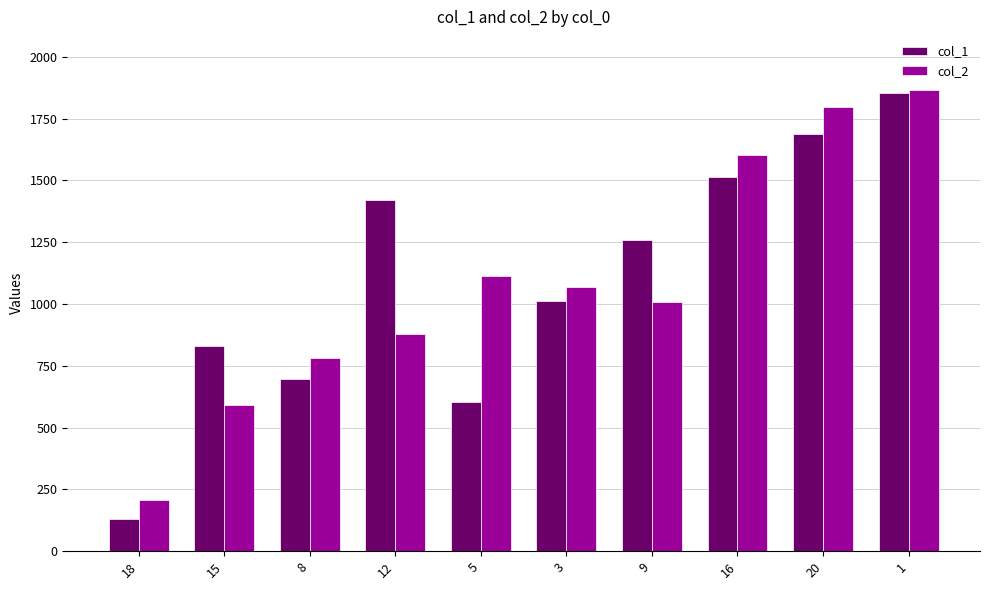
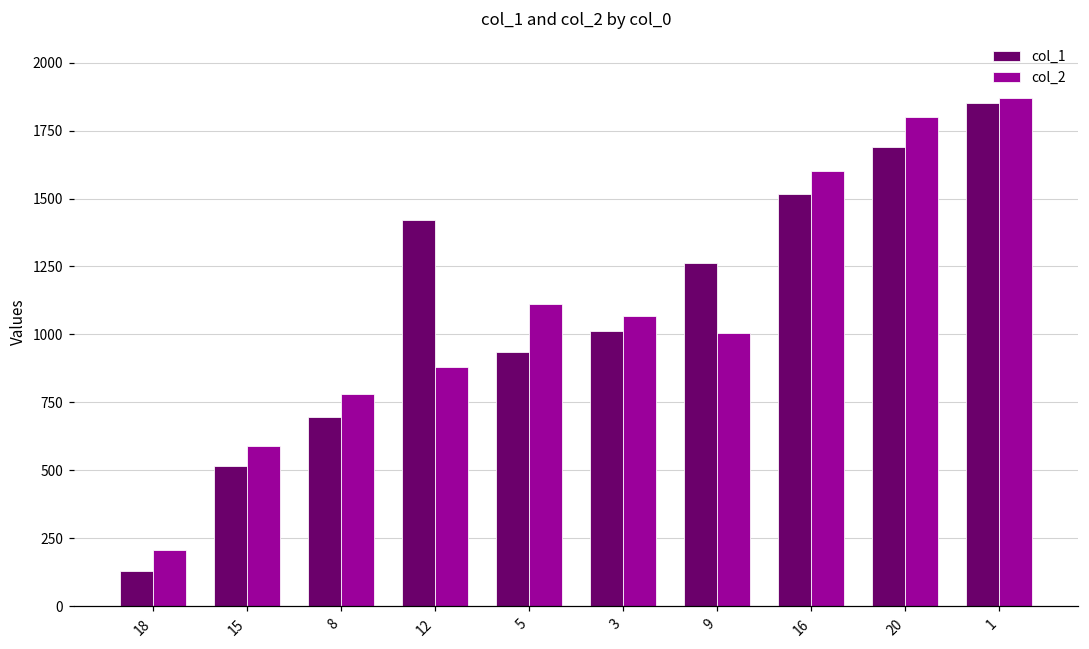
col_1, 15: 830 -> 520
col_1, 5: 610 -> 940
